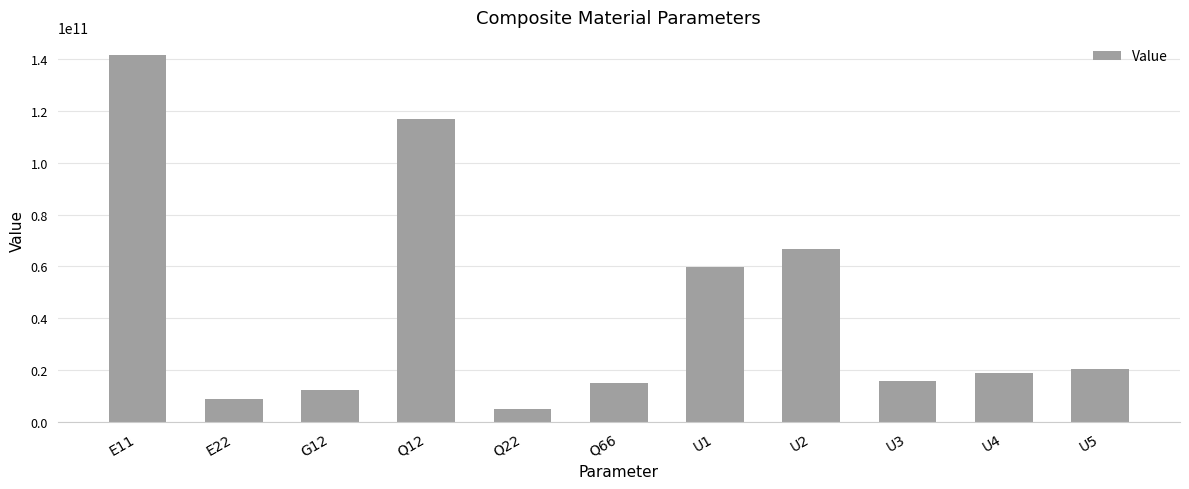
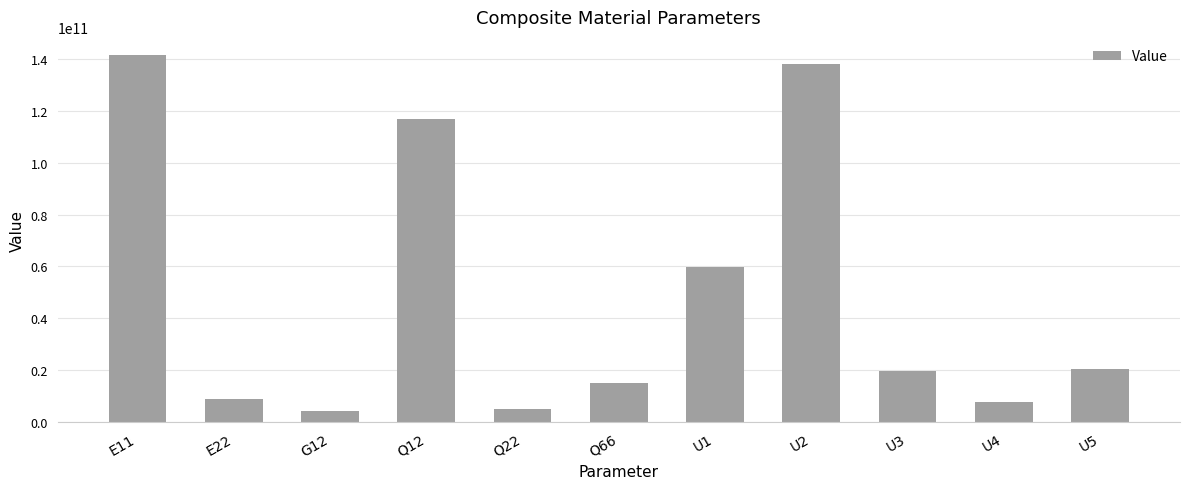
G12: 13000000000 -> 4000000000
U2: 67000000000 -> 138000000000
U3: 16000000000 -> 20000000000
U4: 19000000000 -> 8000000000
